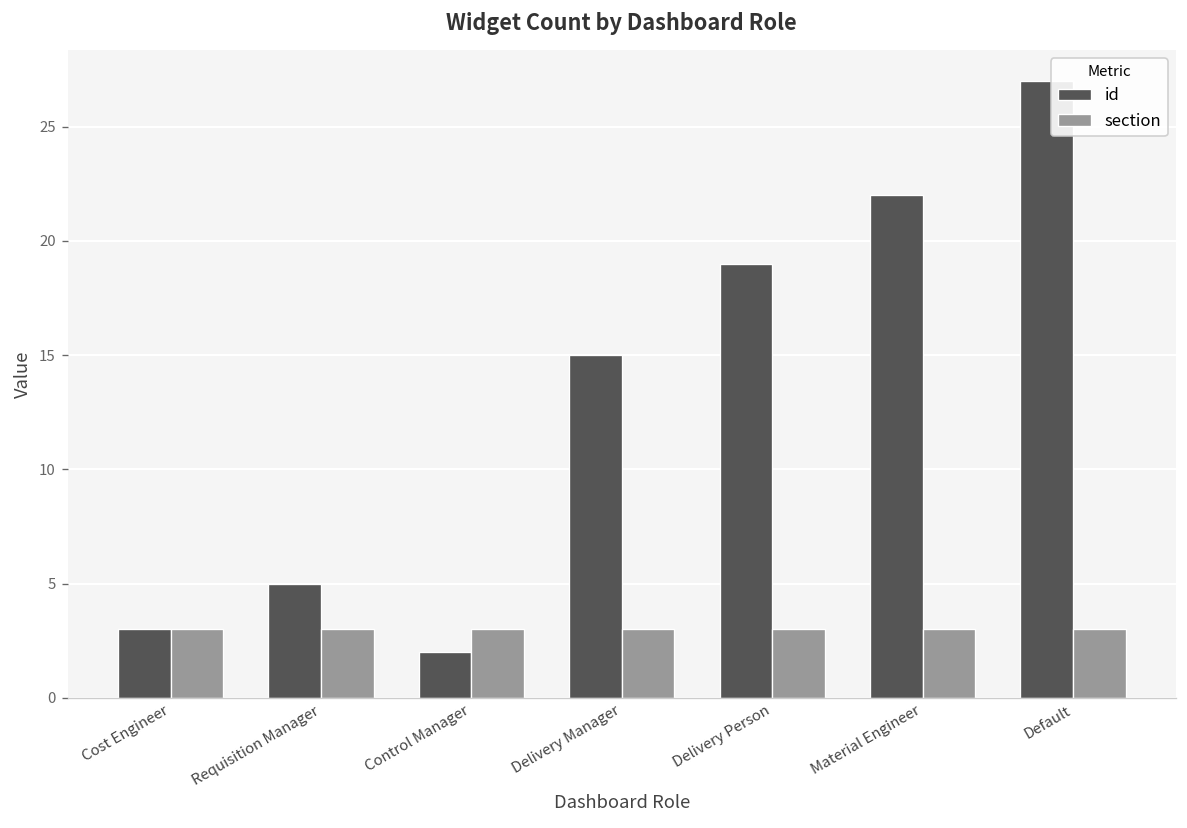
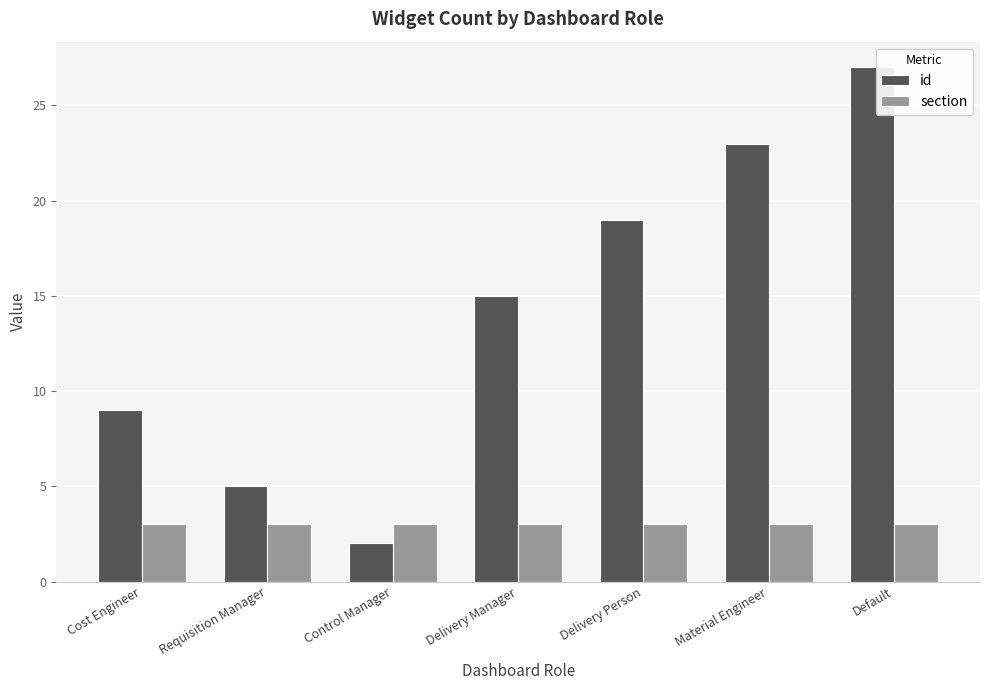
id, Cost Engineer: 3 -> 9
id, Material Engineer: 22 -> 23
